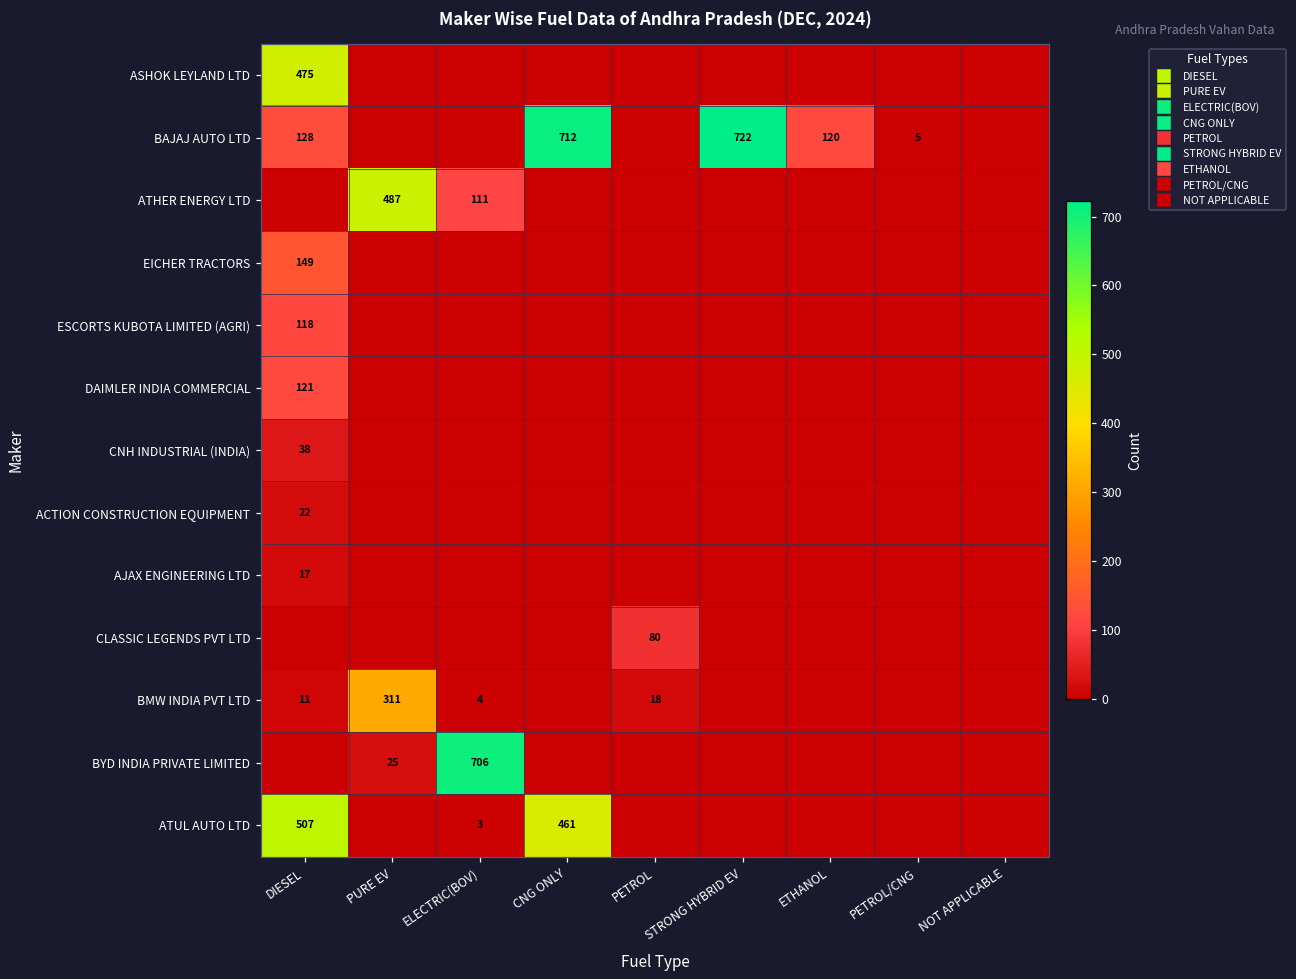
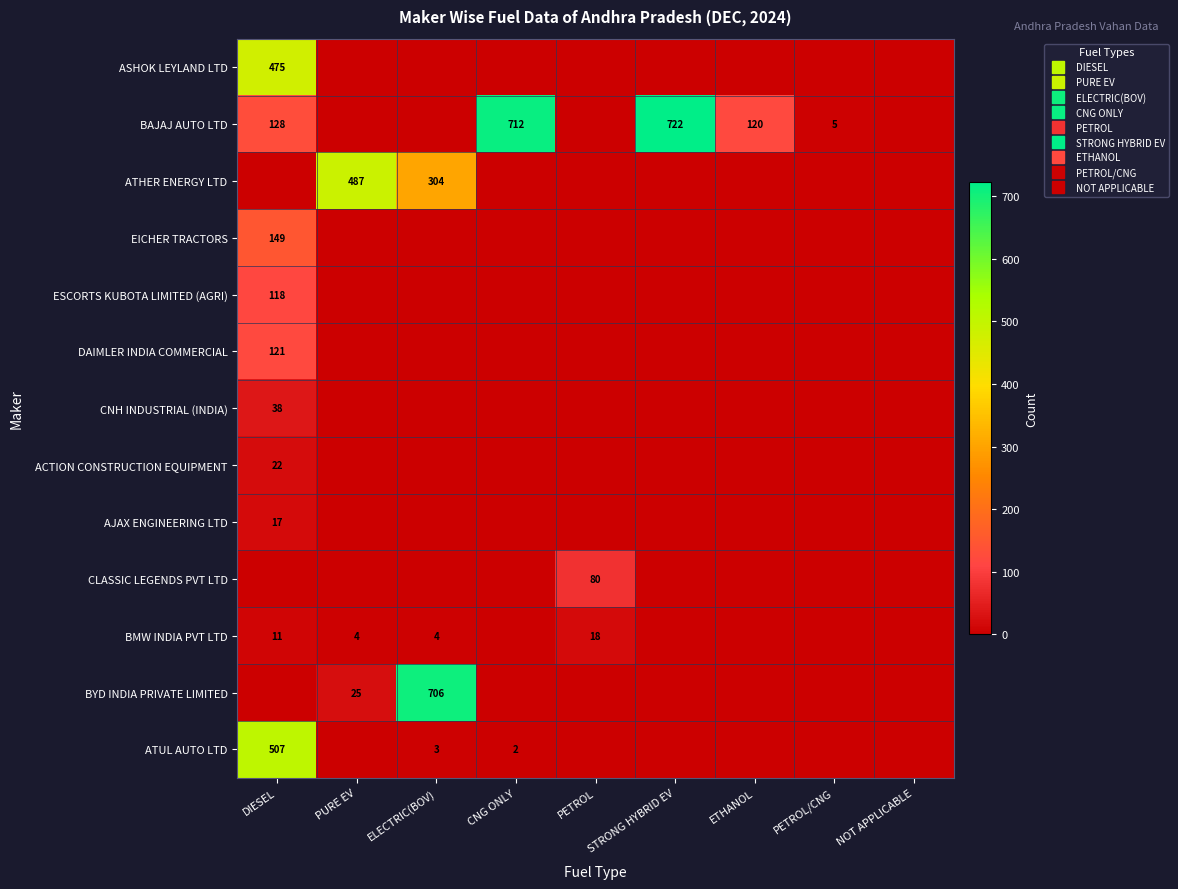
ATHER ENERGY LTD, ELECTRIC(BOV): 111 -> 304
BMW INDIA PVT LTD, PURE EV: 311 -> 4
ATUL AUTO LTD, CNG ONLY: 461 -> 2
